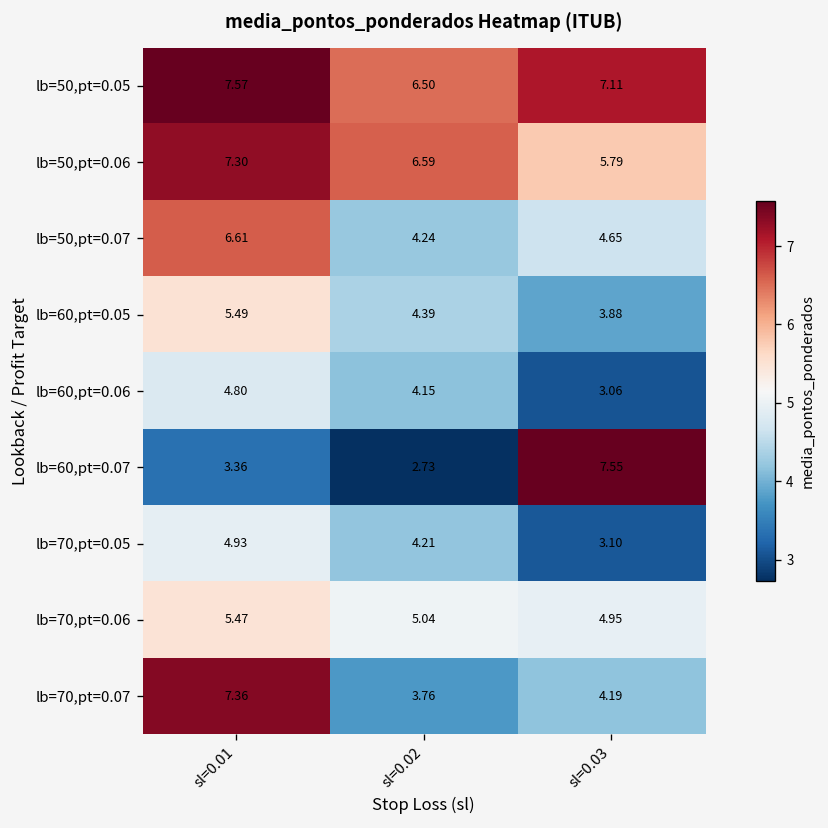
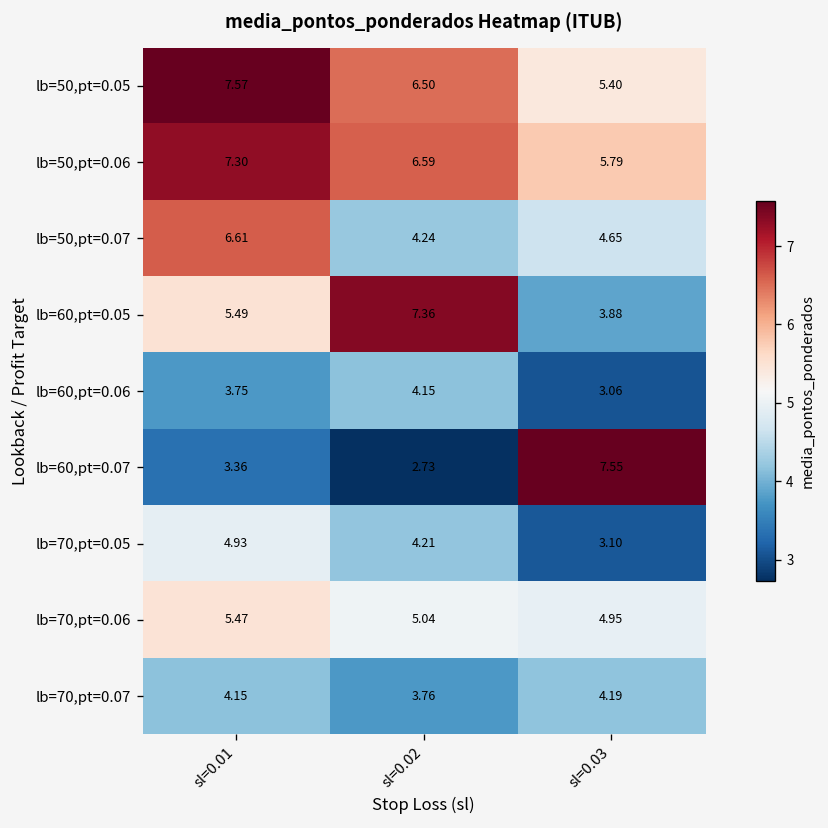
lb=50,pt=0.05, sl=0.03: 7.11 -> 5.40
lb=60,pt=0.05, sl=0.02: 4.39 -> 7.36
lb=60,pt=0.06, sl=0.01: 4.80 -> 3.75
lb=70,pt=0.07, sl=0.01: 7.36 -> 4.15
